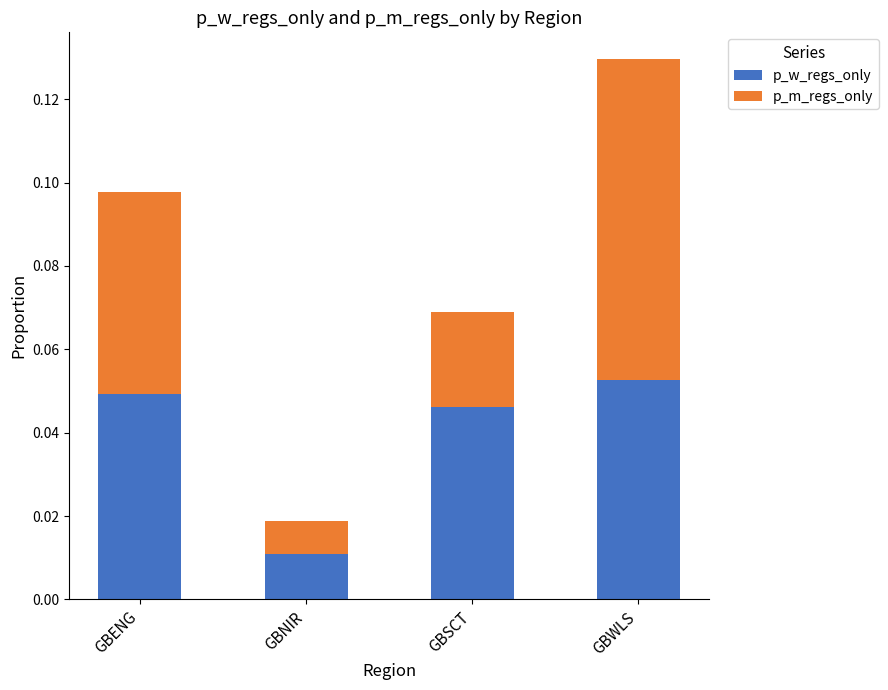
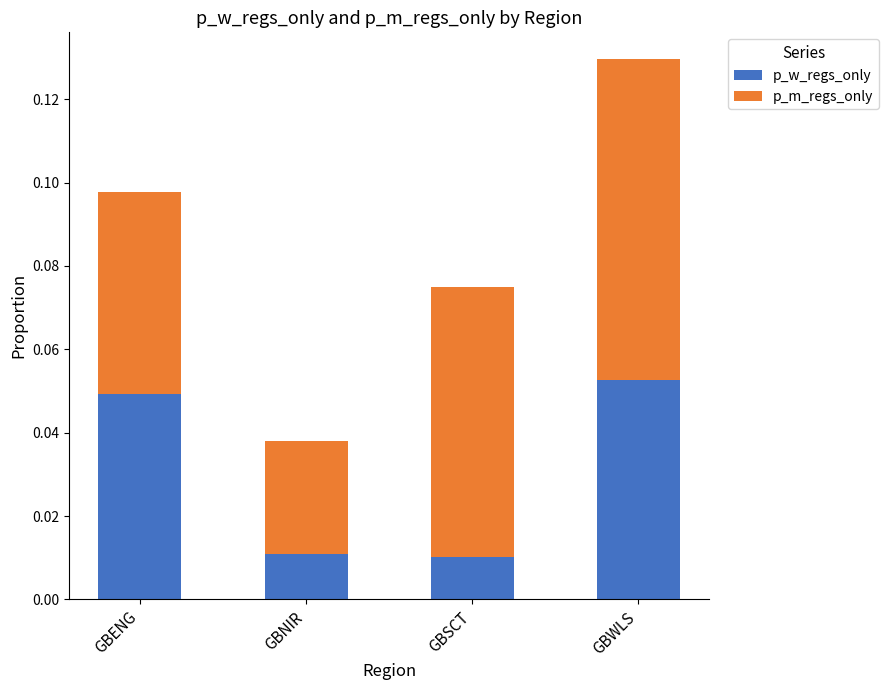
p_m_regs_only, GBNIR: 0.008 -> 0.027
p_w_regs_only, GBSCT: 0.046 -> 0.010
p_m_regs_only, GBSCT: 0.023 -> 0.065
